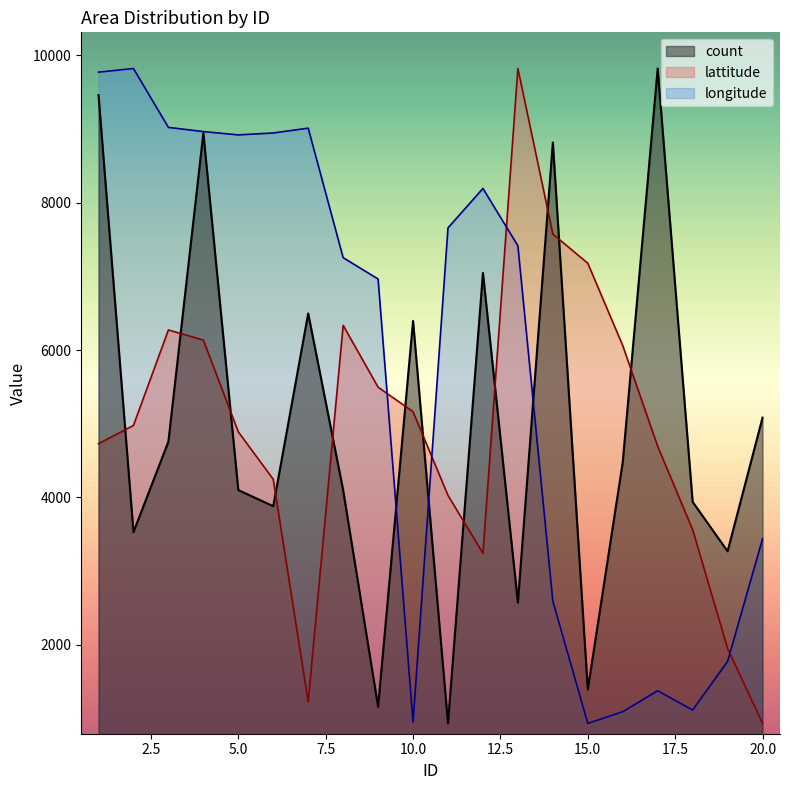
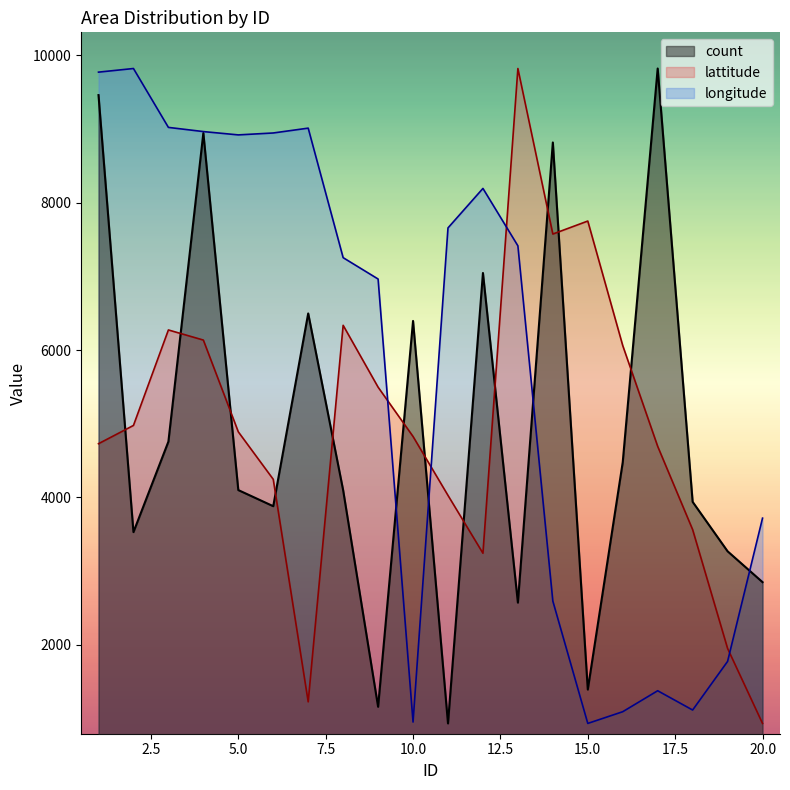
lattitude, 10.0: 5200 -> 4800
lattitude, 15.0: 7200 -> 7800
count, 20.0: 5100 -> 2900
longitude, 20.0: 3400 -> 3700
